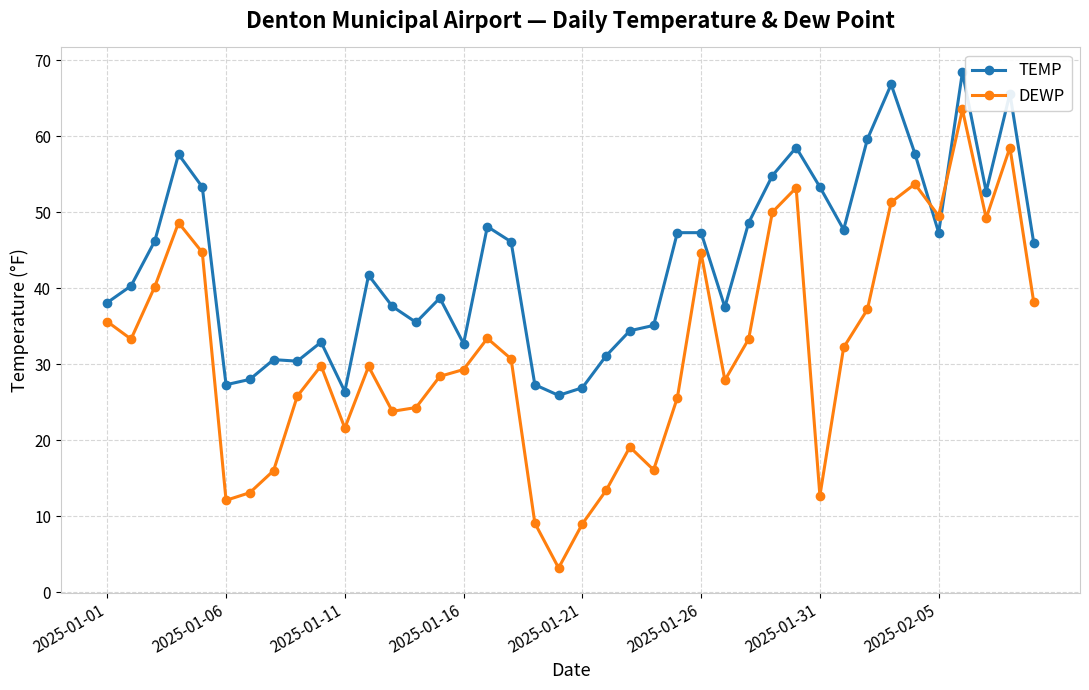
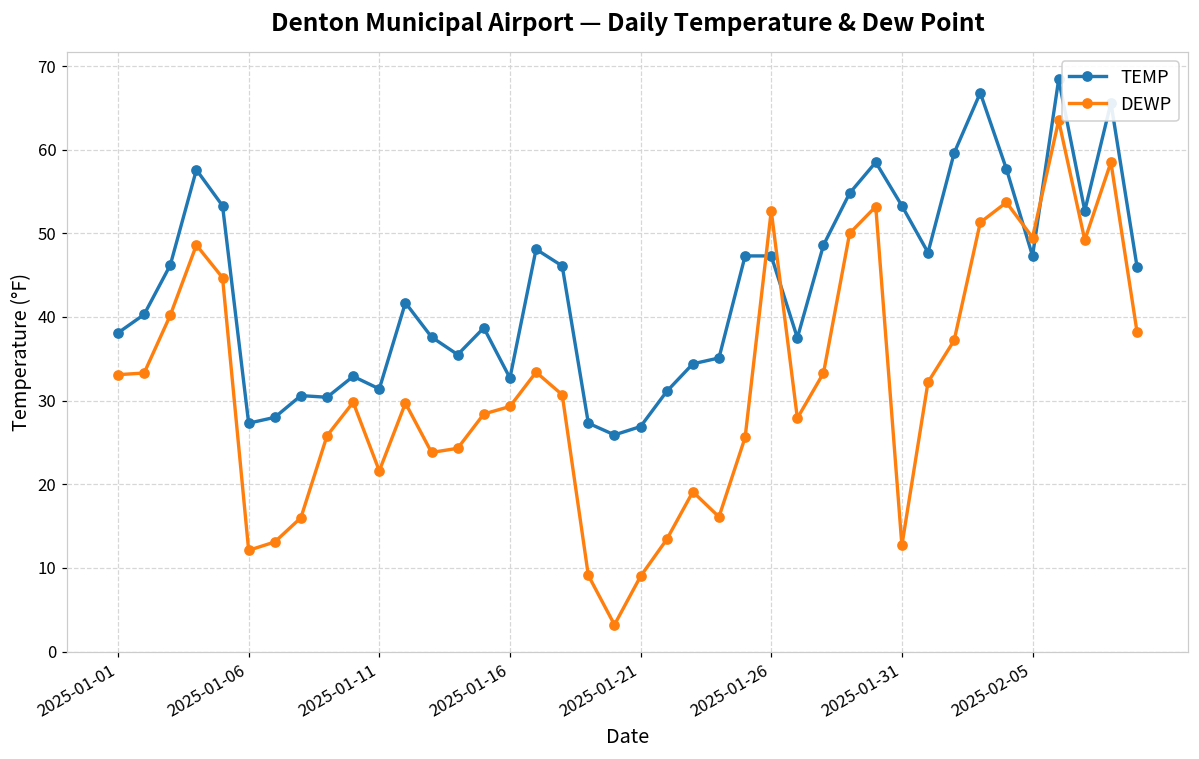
DEWP, 2025-01-01: 36 -> 33
TEMP, 2025-01-11: 26 -> 31
DEWP, 2025-01-26: 45 -> 53
